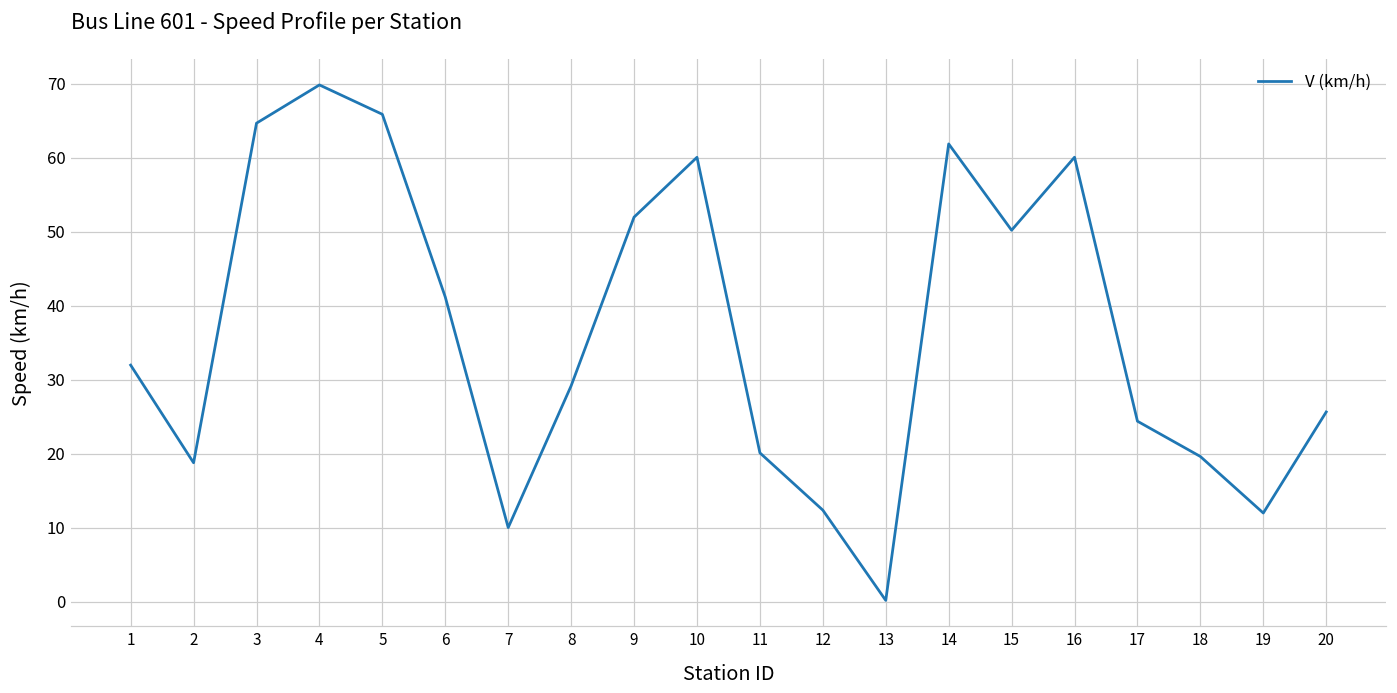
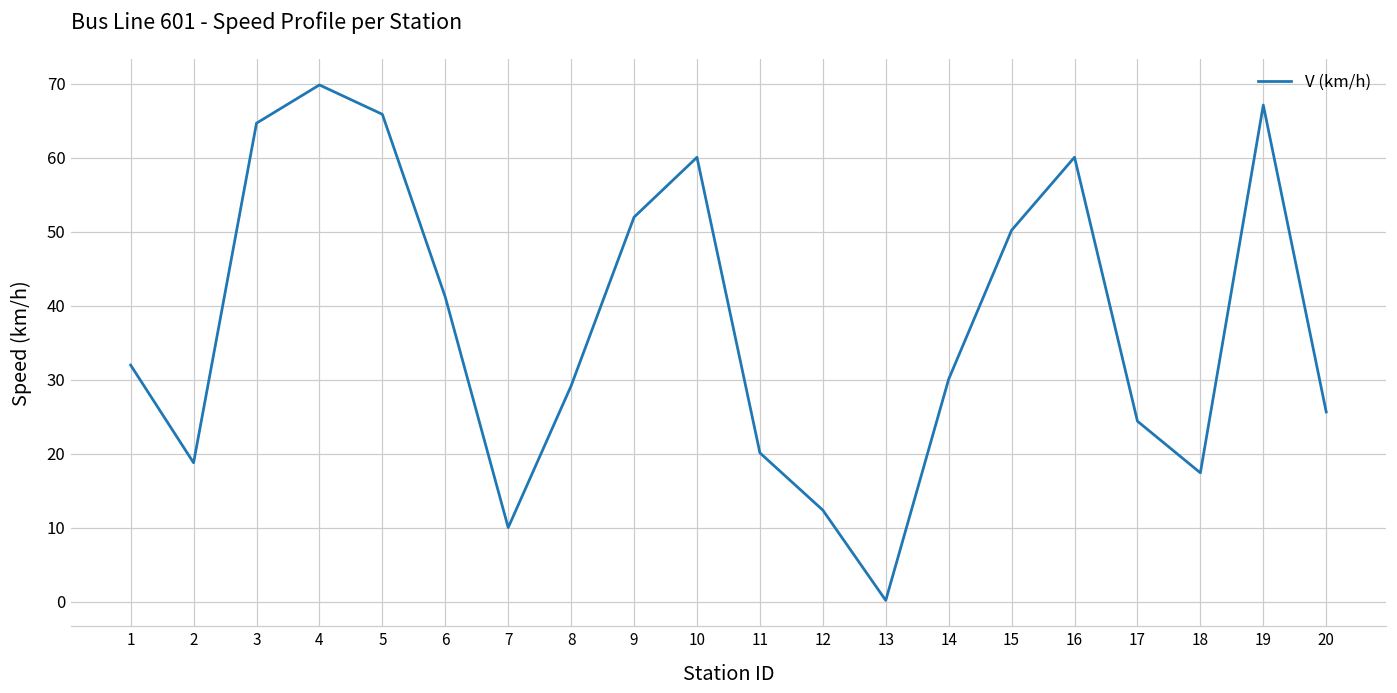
14: 62 -> 30
18: 20 -> 17
19: 12 -> 67
